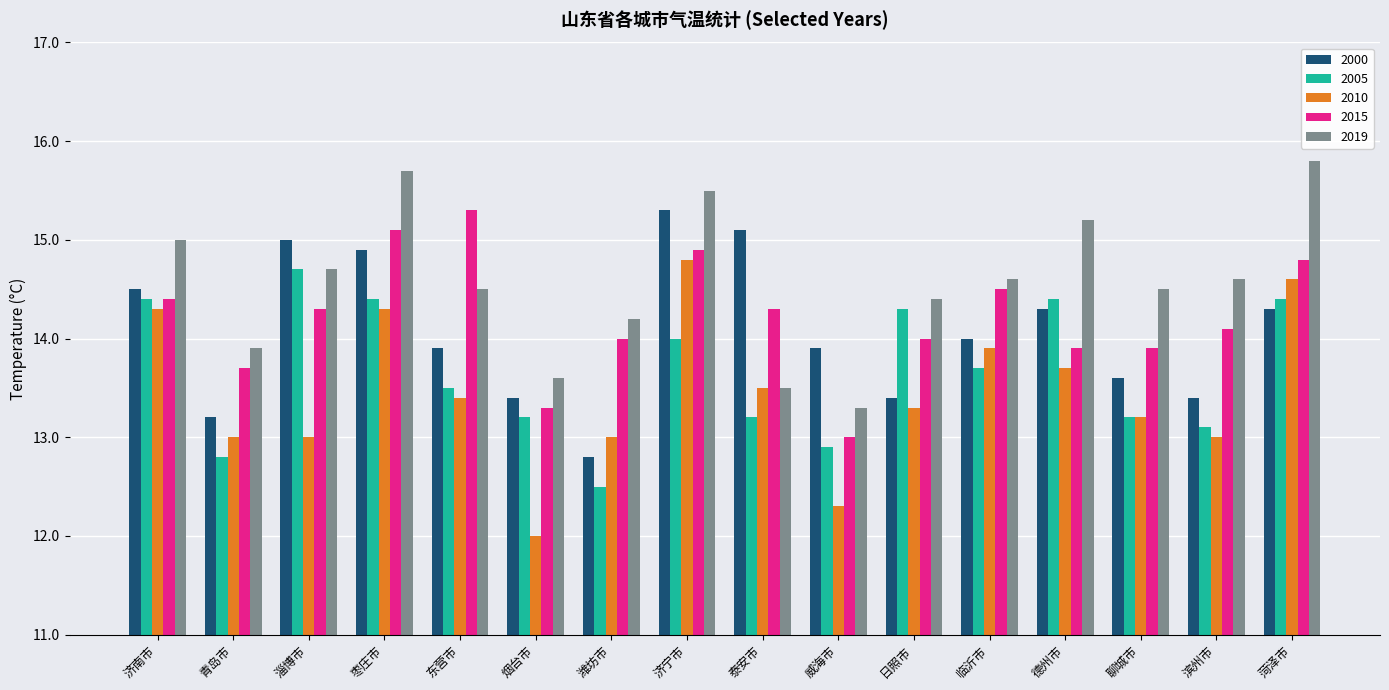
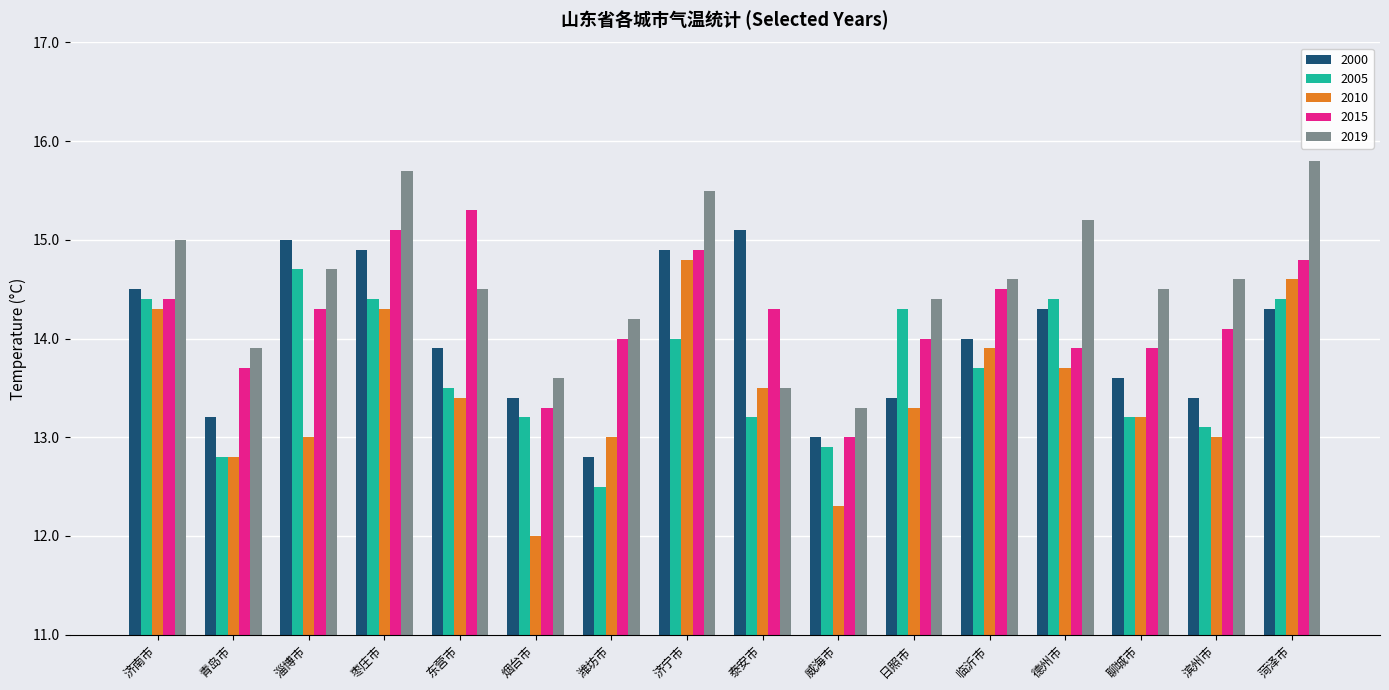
2010, 青岛市: 13.0 -> 12.8
2000, 济宁市: 15.3 -> 14.9
2000, 威海市: 13.9 -> 13.0
